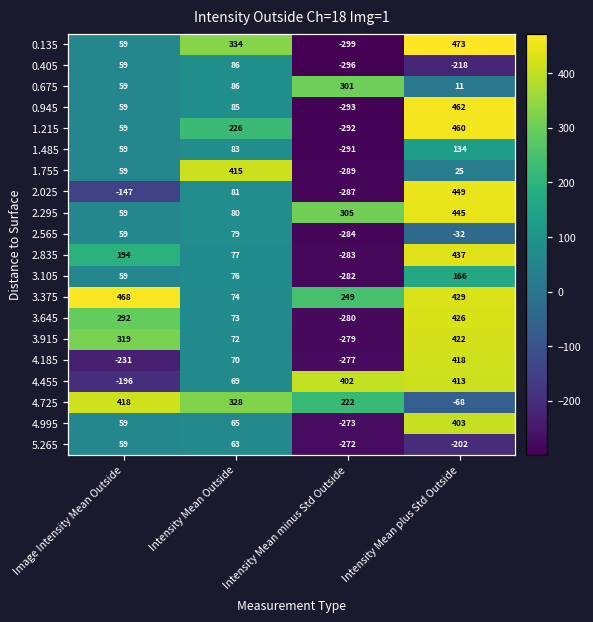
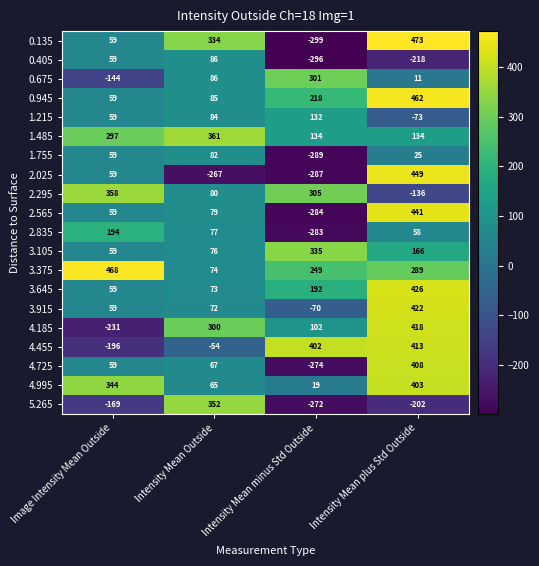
0.675, Image Intensity Mean Outside: 59 -> -144
0.945, Intensity Mean minus Std Outside: -293 -> 218
1.215, Intensity Mean Outside: 226 -> 84
1.215, Intensity Mean minus Std Outside: -292 -> 132
1.215, Intensity Mean plus Std Outside: 460 -> -73
1.485, Image Intensity Mean Outside: 59 -> 297
1.485, Intensity Mean Outside: 83 -> 361
1.485, Intensity Mean minus Std Outside: -291 -> 134
1.755, Intensity Mean Outside: 415 -> 82
2.025, Image Intensity Mean Outside: -147 -> 59
2.025, Intensity Mean Outside: 81 -> -267
2.295, Image Intensity Mean Outside: 59 -> 358
2.295, Intensity Mean plus Std Outside: 445 -> -136
2.565, Intensity Mean plus Std Outside: -32 -> 441
2.835, Intensity Mean plus Std Outside: 437 -> 58
3.105, Intensity Mean minus Std Outside: -282 -> 335
3.375, Intensity Mean plus Std Outside: 429 -> 289
3.645, Image Intensity Mean Outside: 292 -> 59
3.645, Intensity Mean minus Std Outside: -280 -> 192
3.915, Image Intensity Mean Outside: 319 -> 59
3.915, Intensity Mean minus Std Outside: -279 -> -70
4.185, Intensity Mean Outside: 70 -> 300
4.185, Intensity Mean minus Std Outside: -277 -> 102
4.455, Intensity Mean Outside: 69 -> -54
4.725, Image Intensity Mean Outside: 418 -> 59
4.725, Intensity Mean Outside: 328 -> 67
4.725, Intensity Mean minus Std Outside: 222 -> -274
4.725, Intensity Mean plus Std Outside: -68 -> 408
4.995, Image Intensity Mean Outside: 59 -> 344
4.995, Intensity Mean minus Std Outside: -273 -> 19
5.265, Image Intensity Mean Outside: 59 -> -169
5.265, Intensity Mean Outside: 63 -> 352
